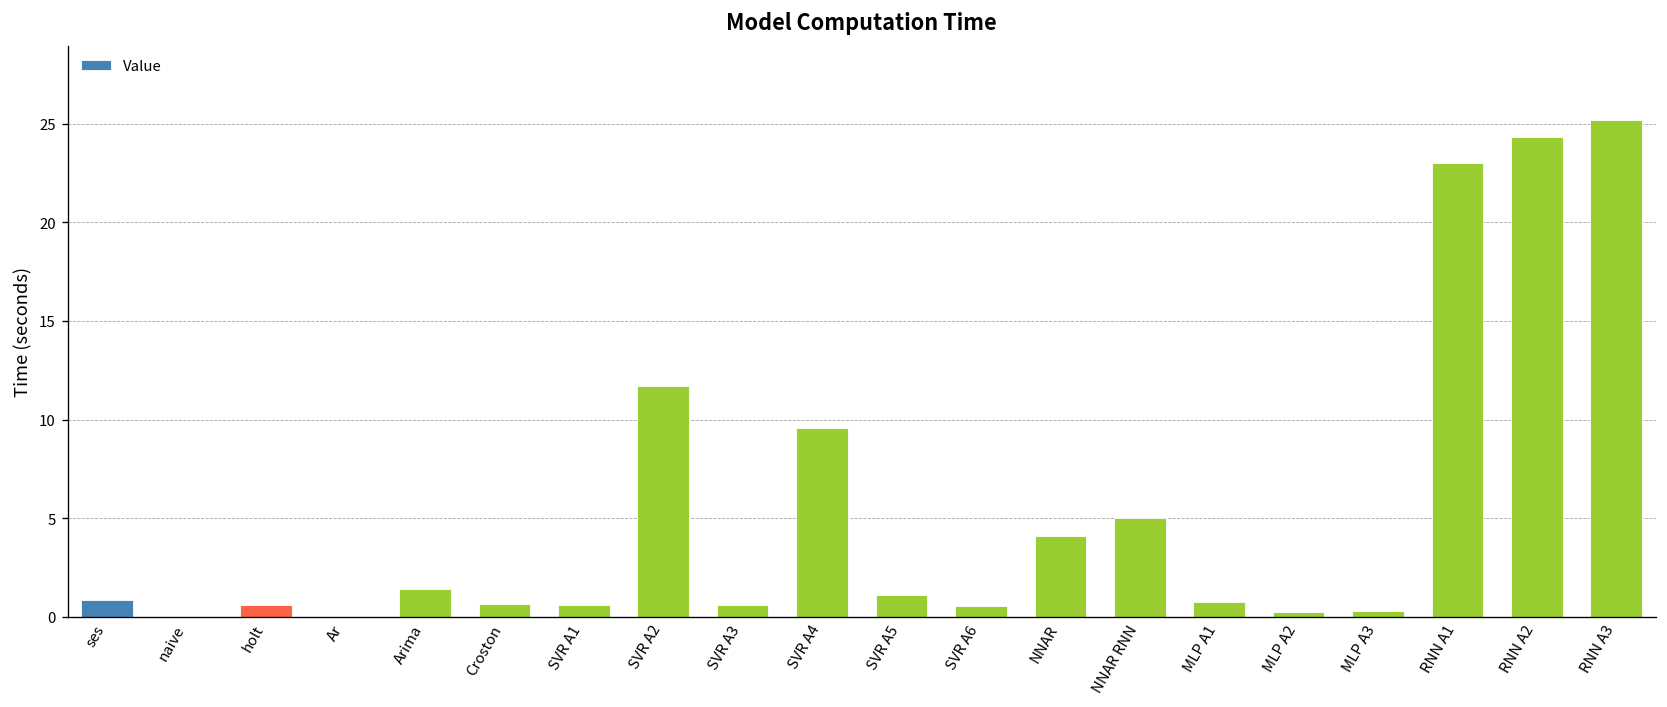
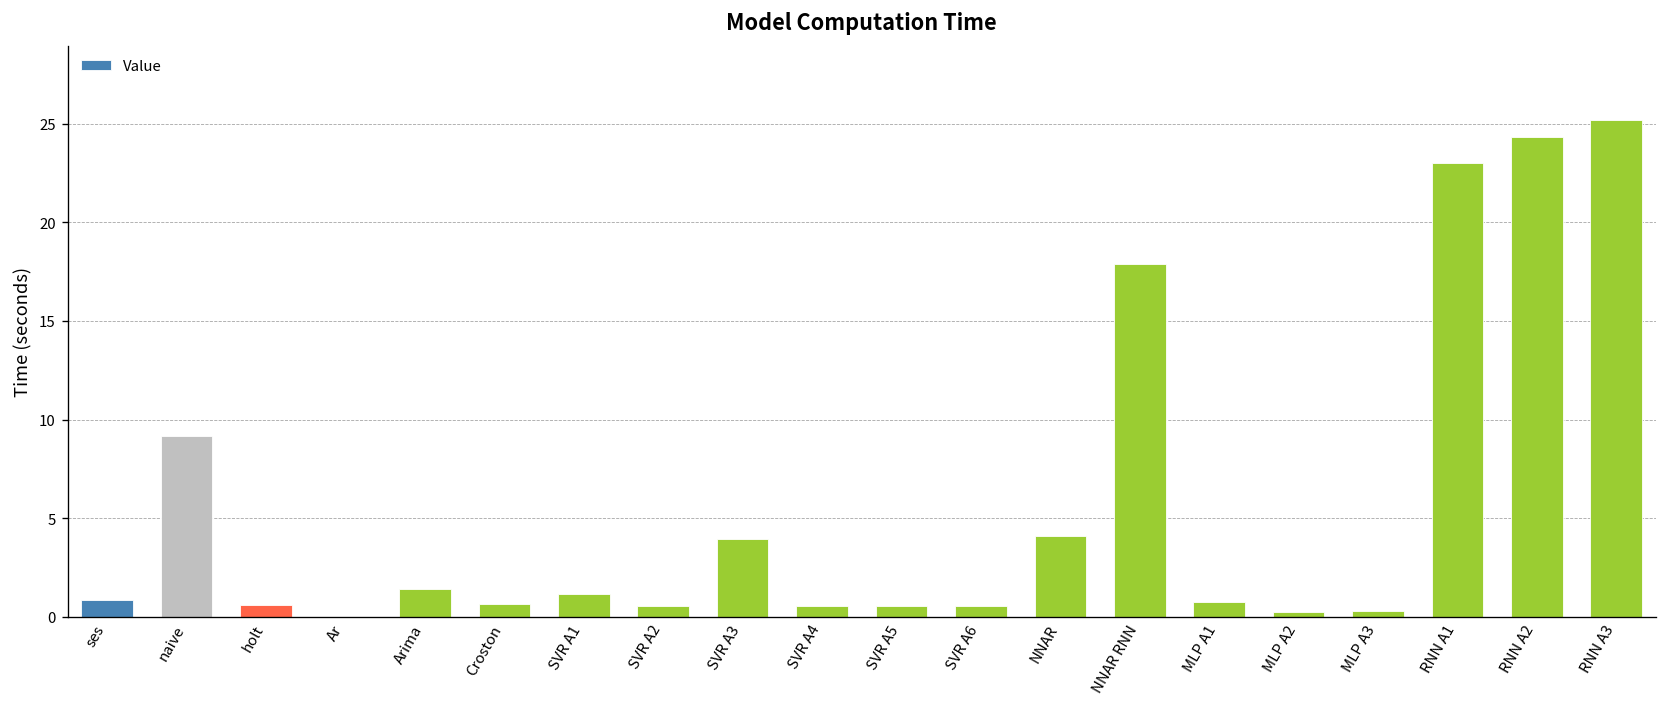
naive: 0.0 -> 9.2
SVR A1: 0.6 -> 1.1
SVR A2: 11.7 -> 0.6
SVR A3: 0.6 -> 4.0
SVR A4: 9.6 -> 0.6
SVR A5: 1.1 -> 0.6
NNAR RNN: 5.0 -> 17.9
